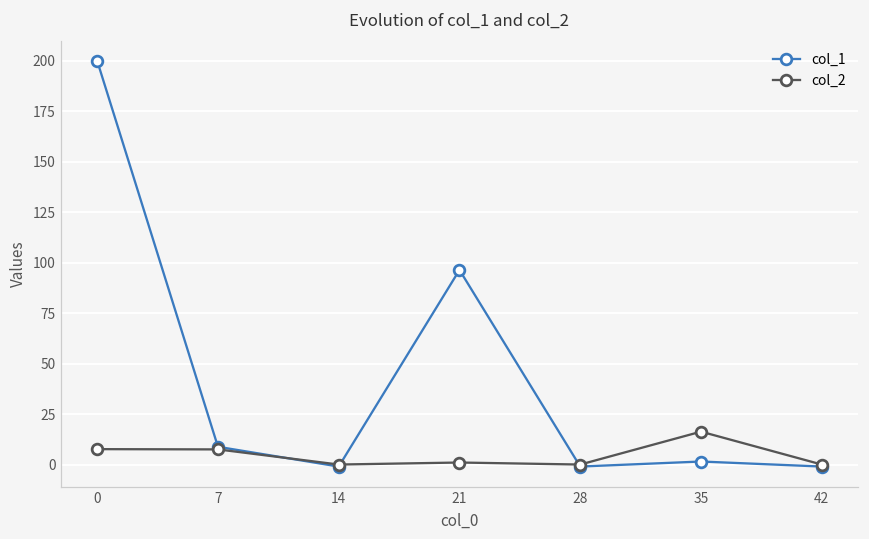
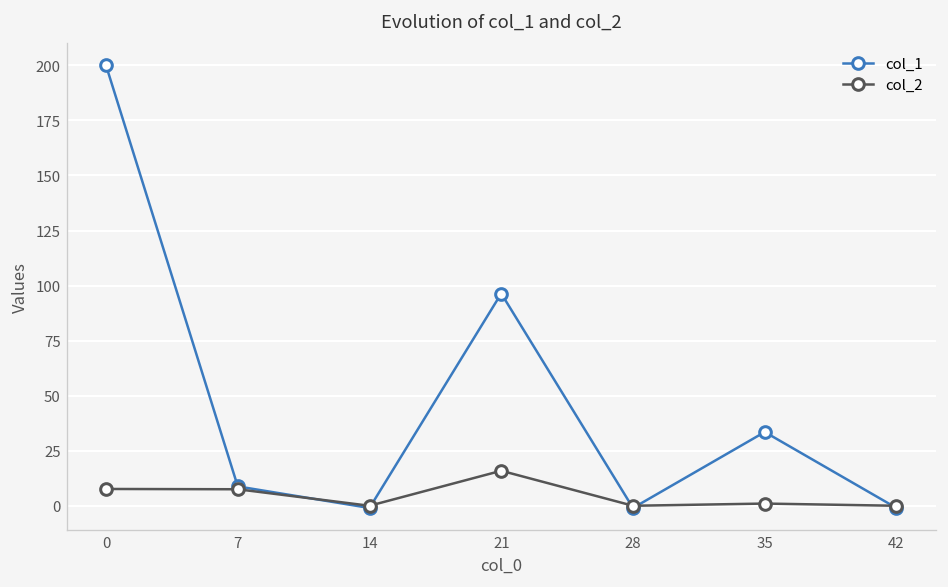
col_2, 21: 1 -> 16
col_1, 35: 2 -> 34
col_2, 35: 16 -> 1
